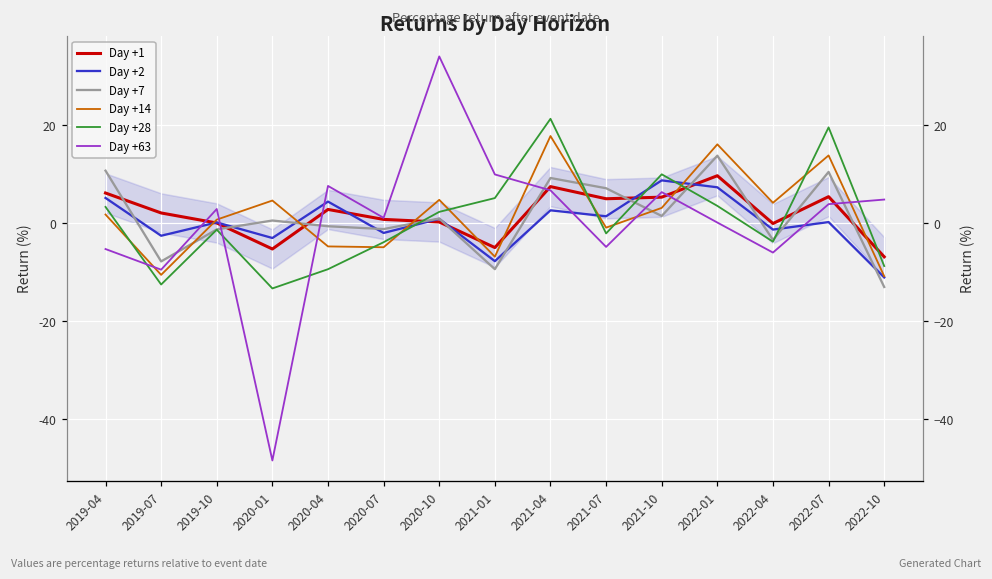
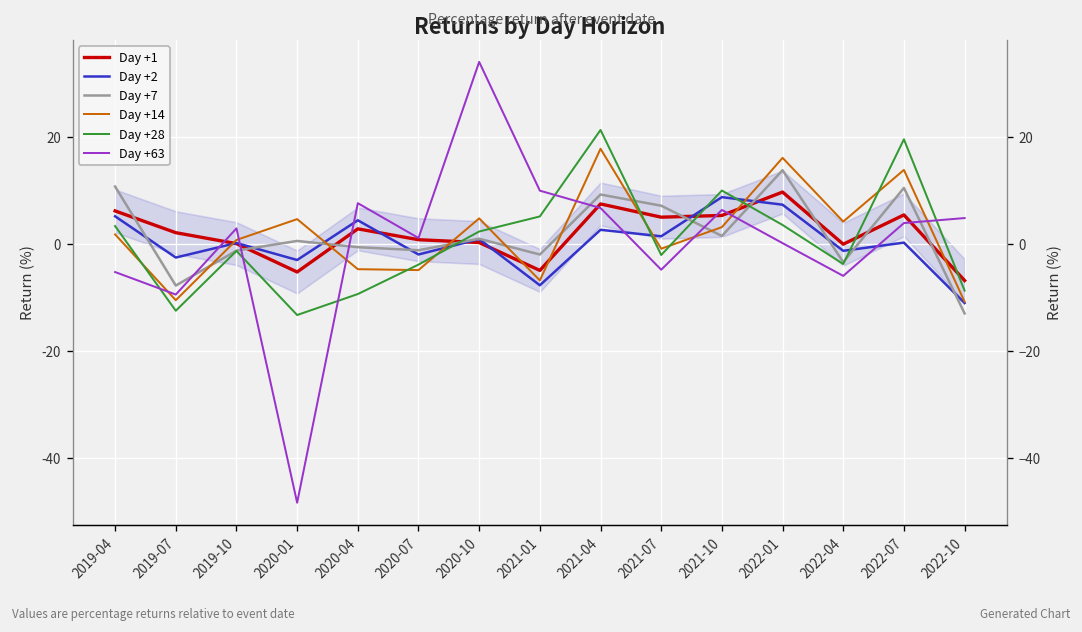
Day +7, 2021-01: -9 -> -2
